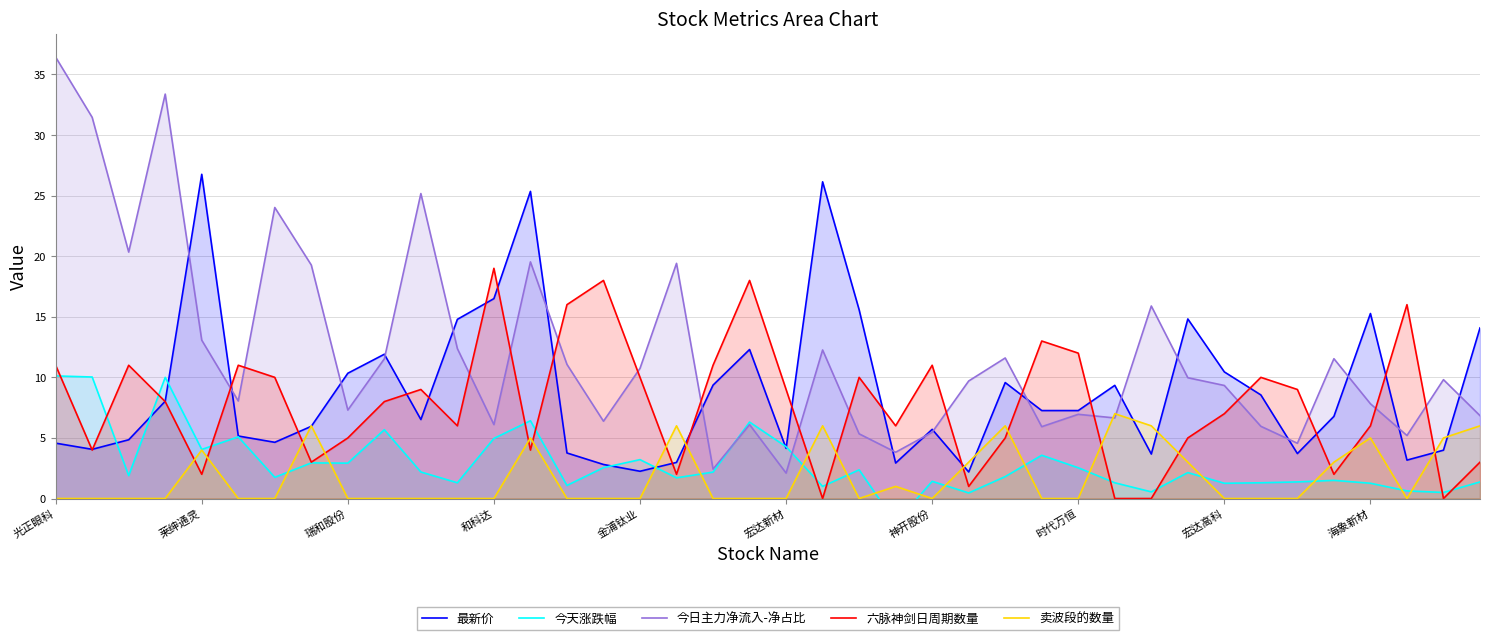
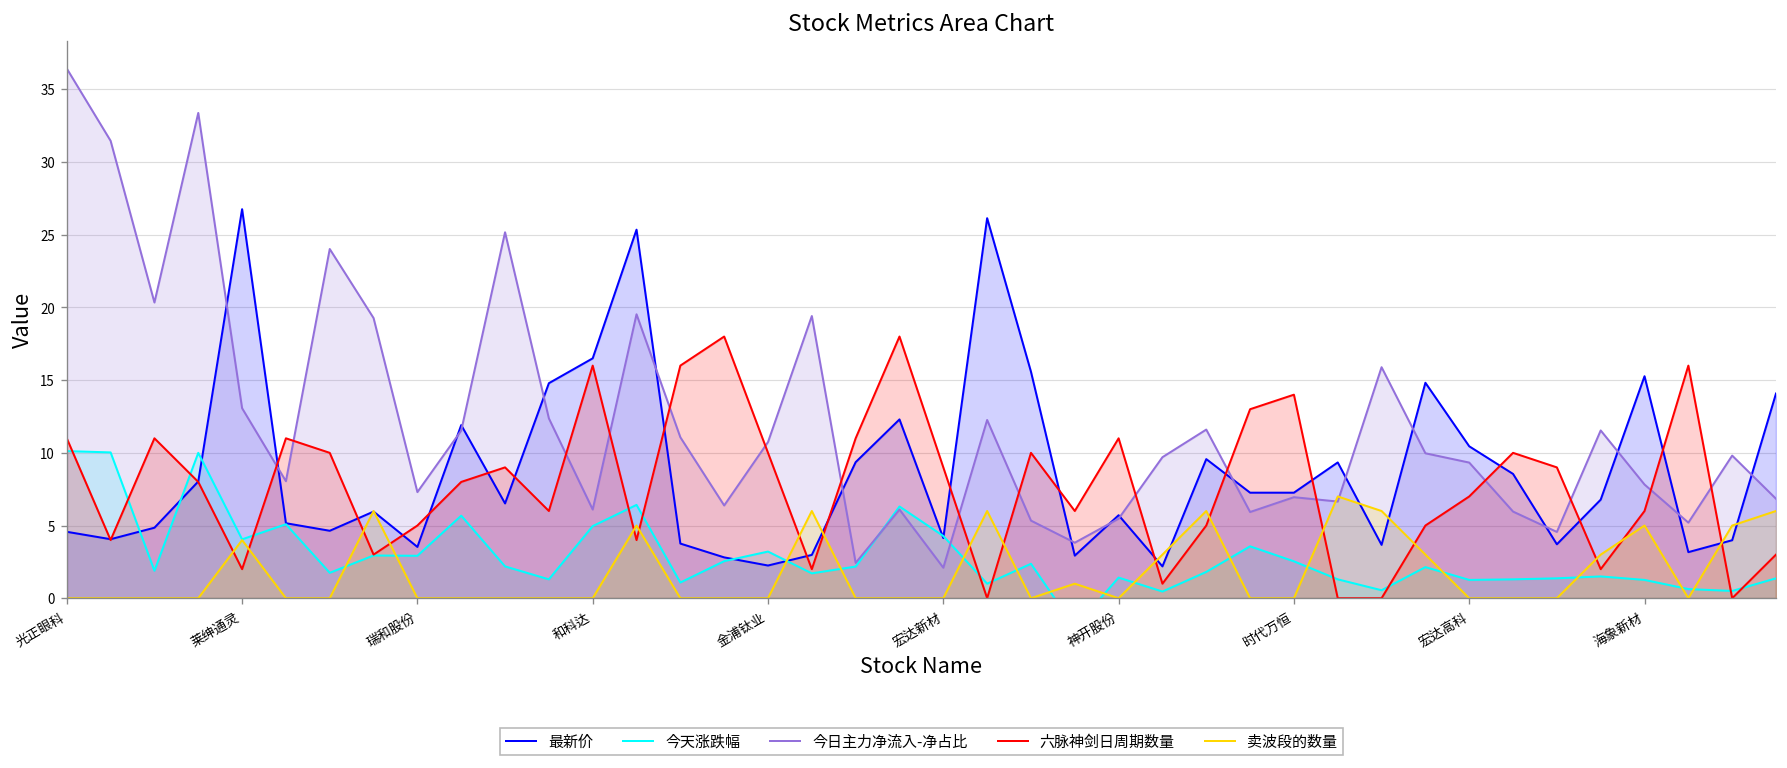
最新价, 瑞和股份: 10.3 -> 3.5
六脉神剑日周期数量, 和科达: 19 -> 16
六脉神剑日周期数量, 时代万恒: 12 -> 14
